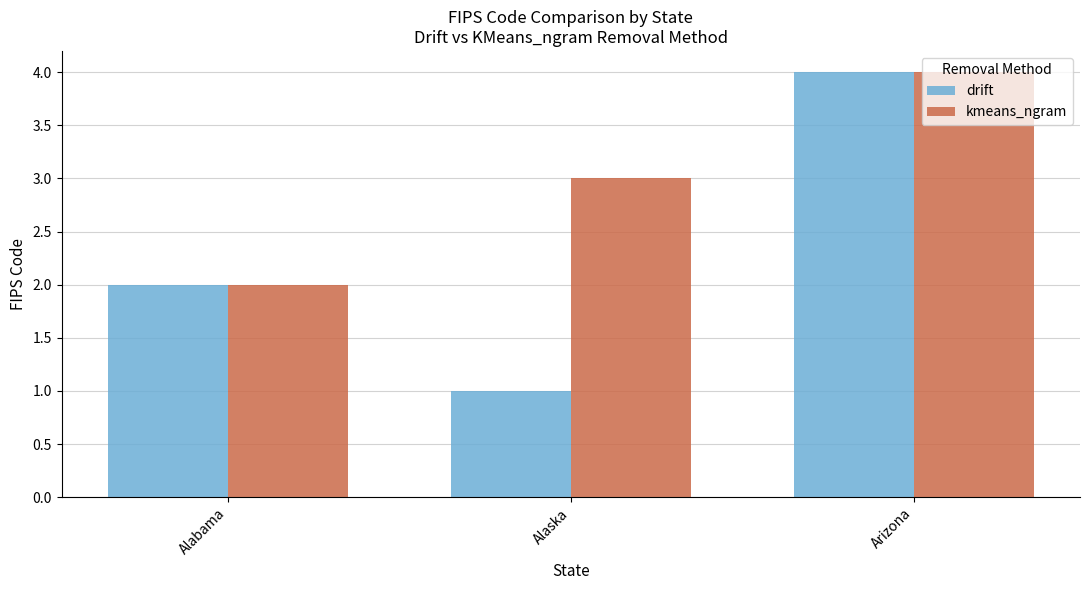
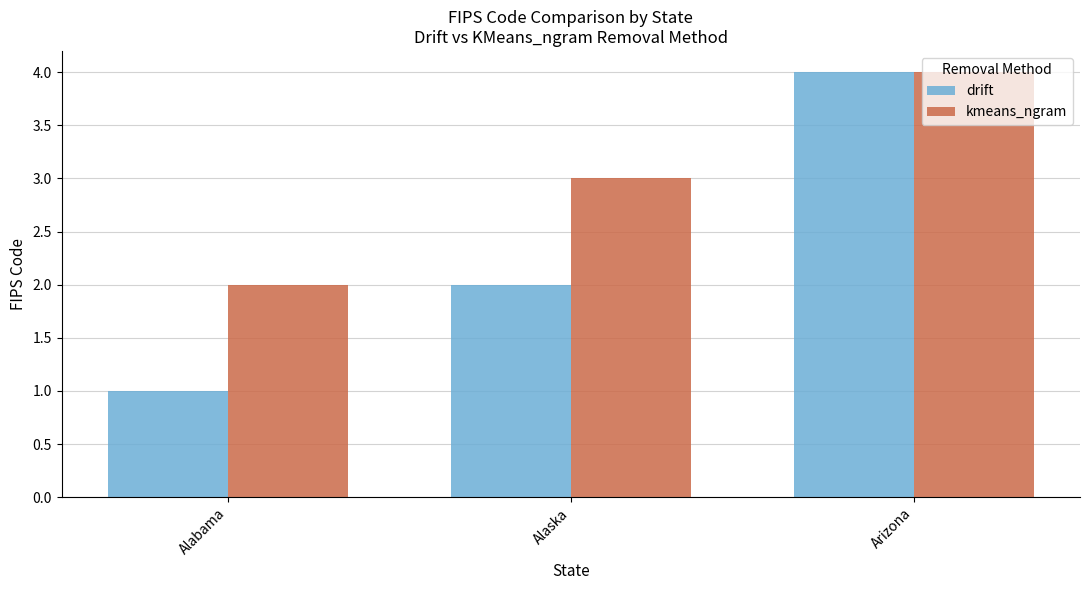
drift, Alabama: 2 -> 1
drift, Alaska: 1 -> 2
